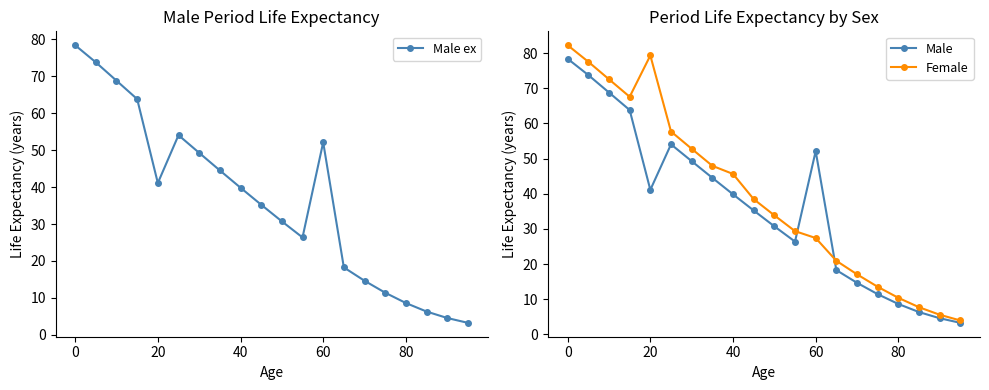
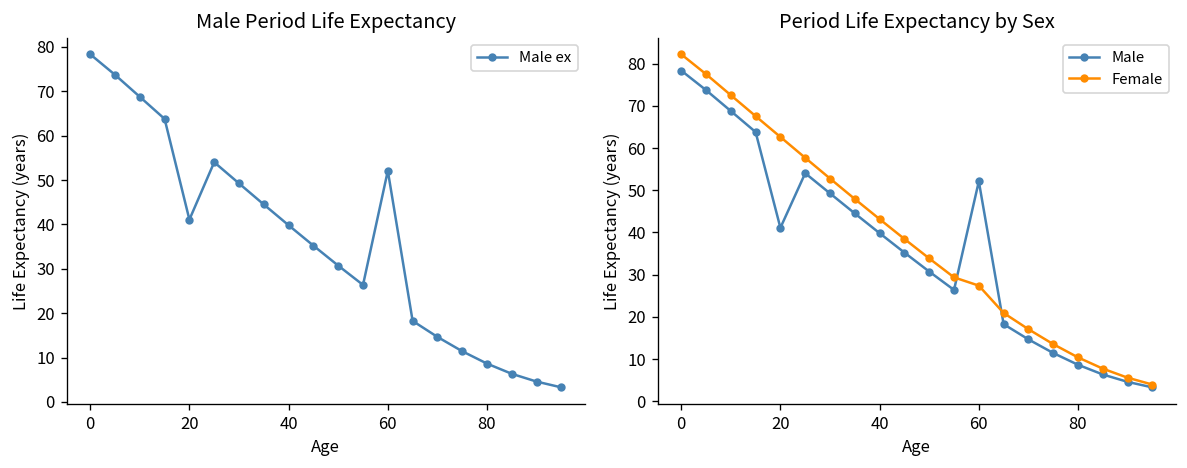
Period Life Expectancy by Sex, Female, 20: 79 -> 63
Period Life Expectancy by Sex, Female, 40: 46 -> 43
